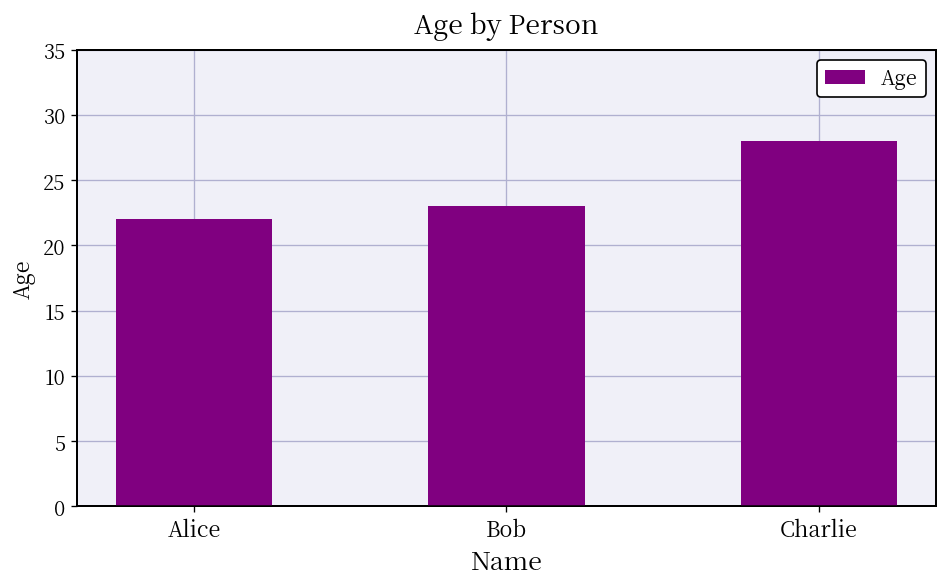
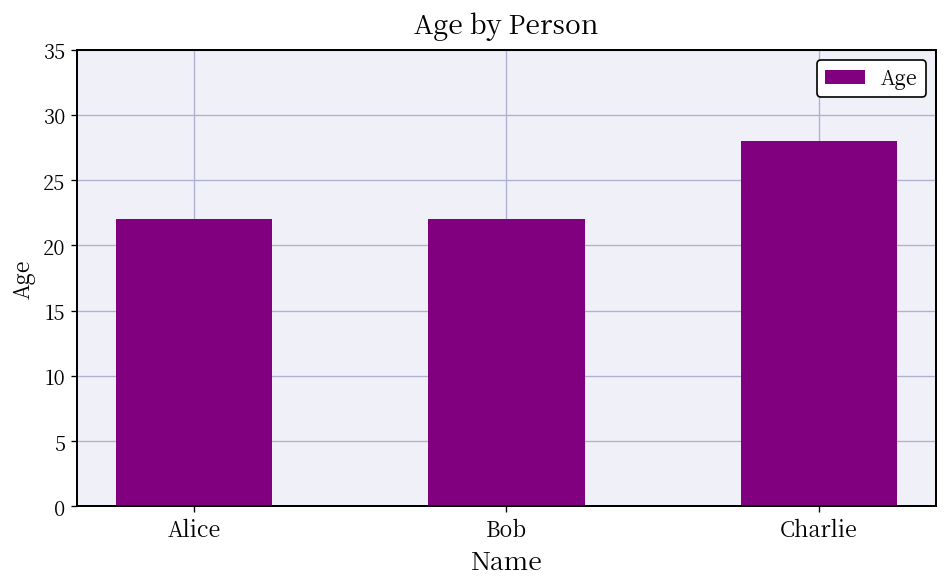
Bob: 23 -> 22
